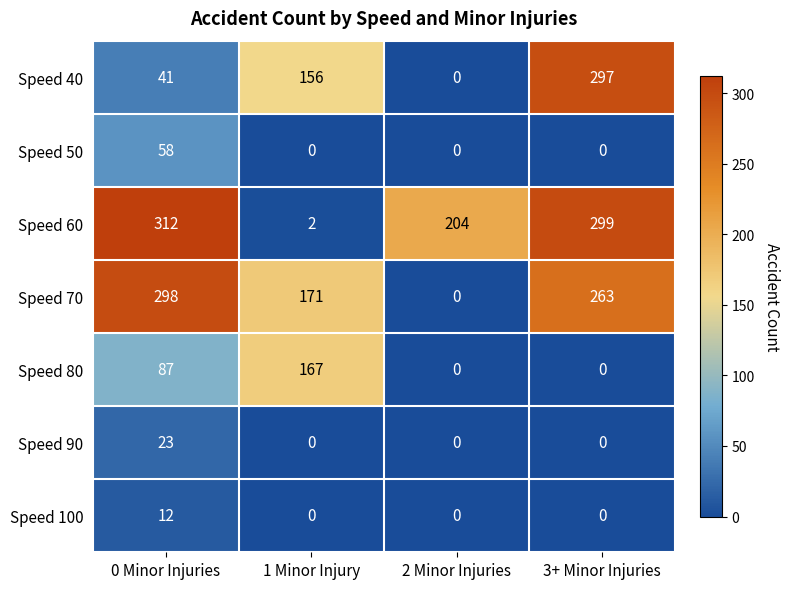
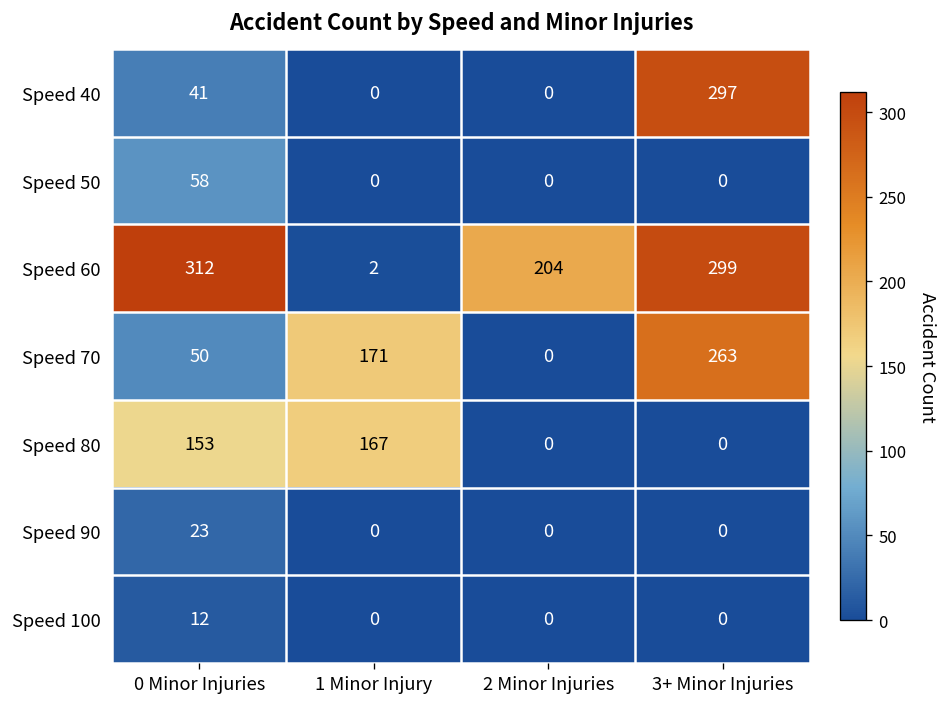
Speed 40, 1 Minor Injury: 156 -> 0
Speed 70, 0 Minor Injuries: 298 -> 50
Speed 80, 0 Minor Injuries: 87 -> 153
